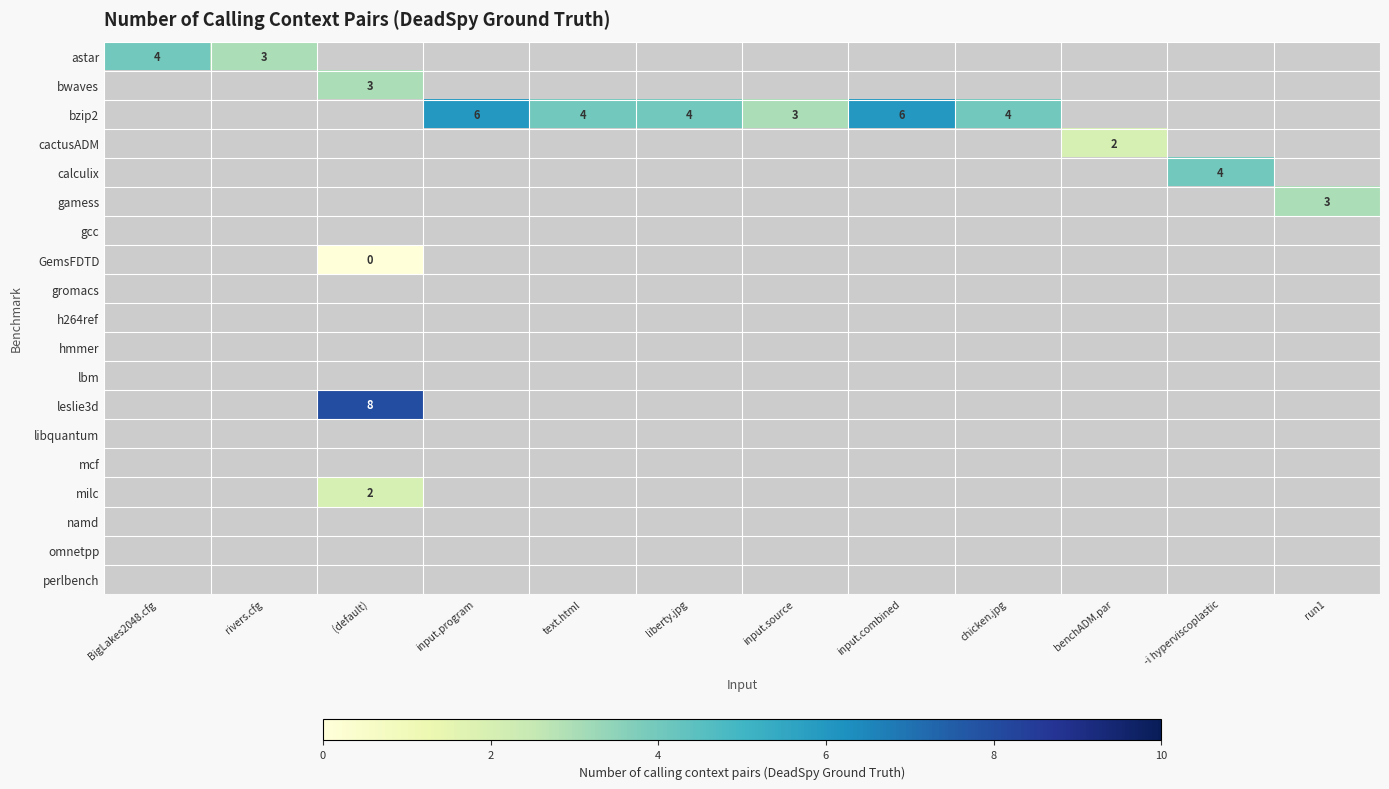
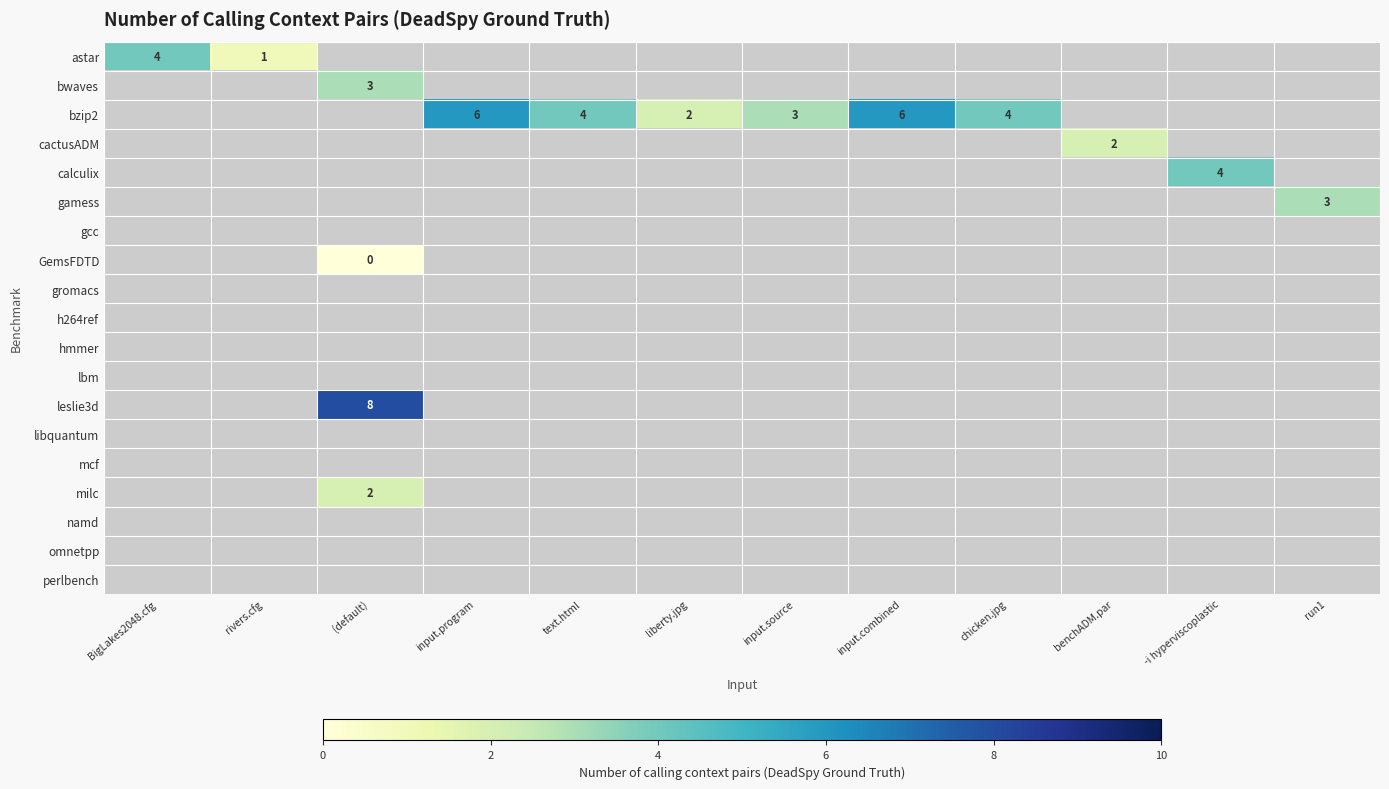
astar, rivers.cfg: 3 -> 1
bzip2, liberty.jpg: 4 -> 2
